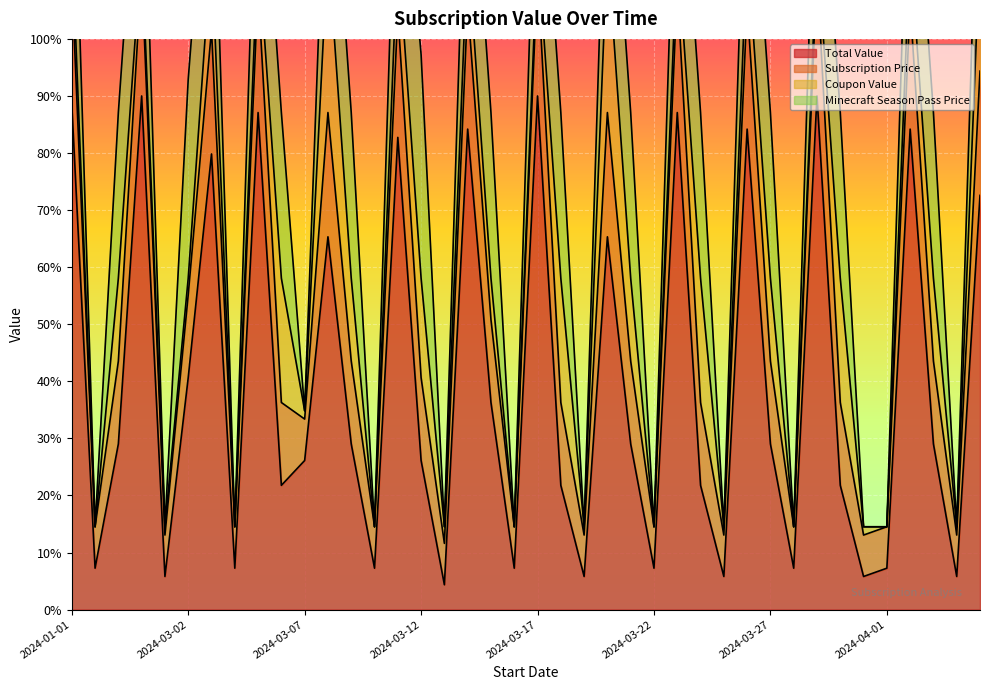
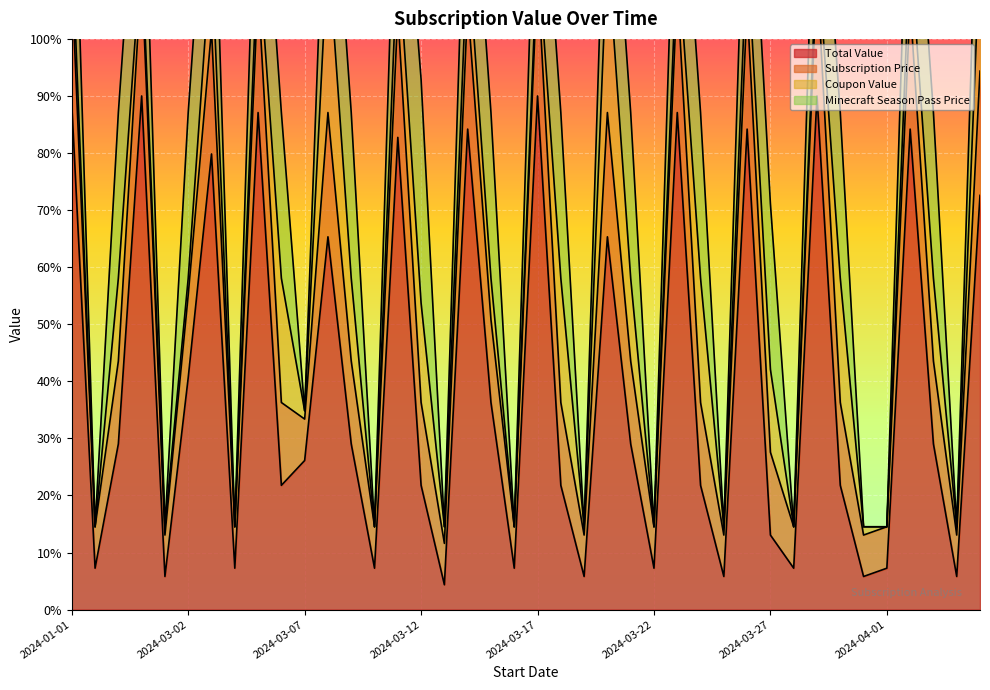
Minecraft Season Pass Price, 2024-03-02: 35% -> 29%
Total Value, 2024-03-12: 26% -> 22%
Total Value, 2024-03-27: 29% -> 13%
